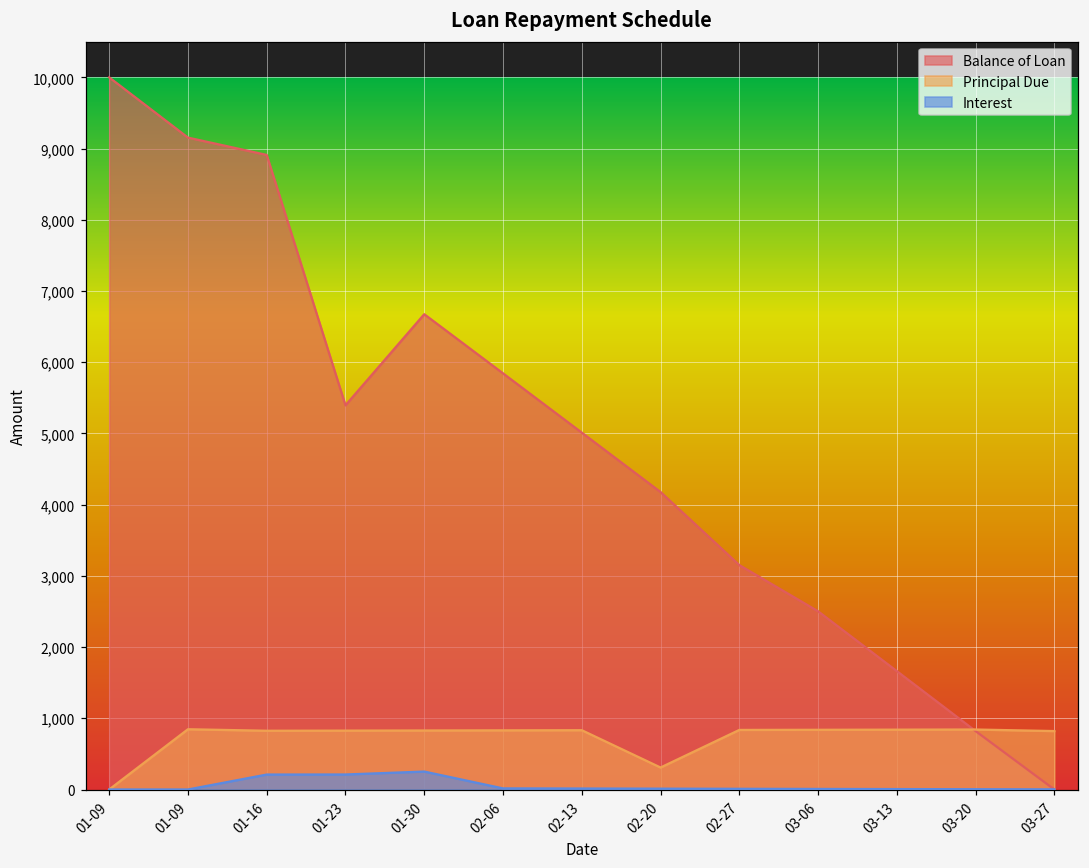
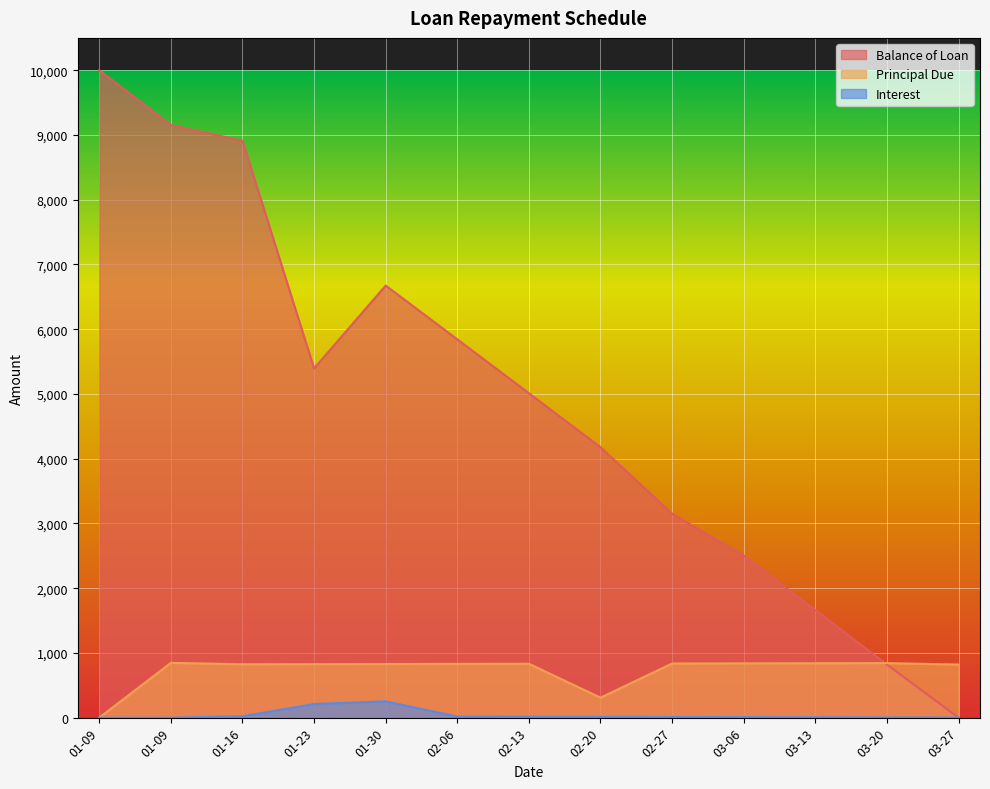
Interest, 01-16: 200 -> 0
